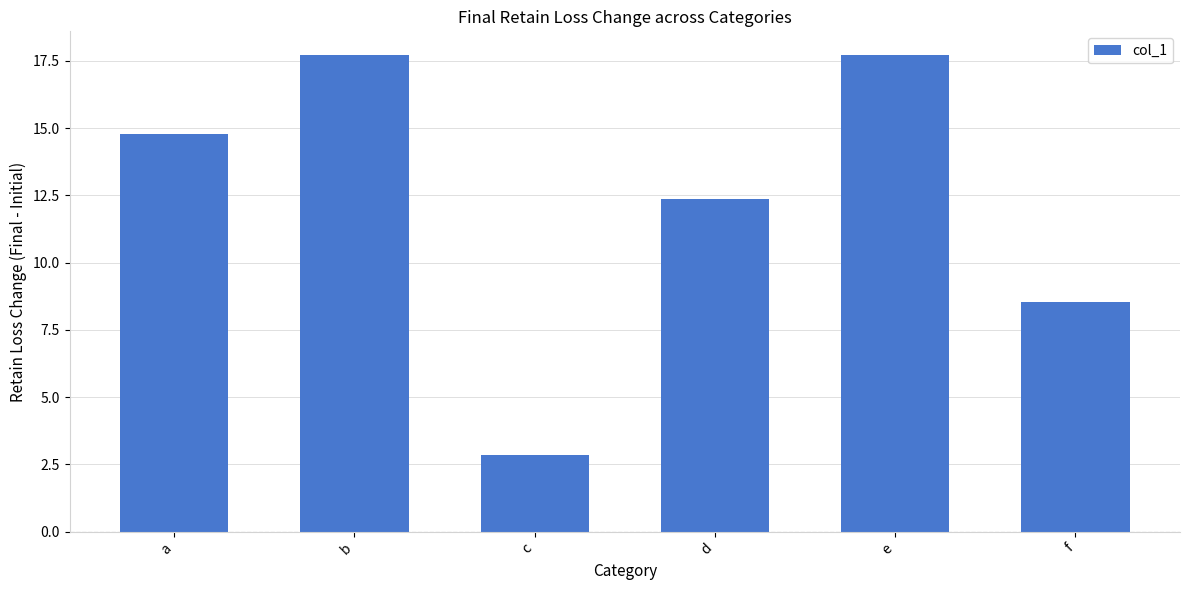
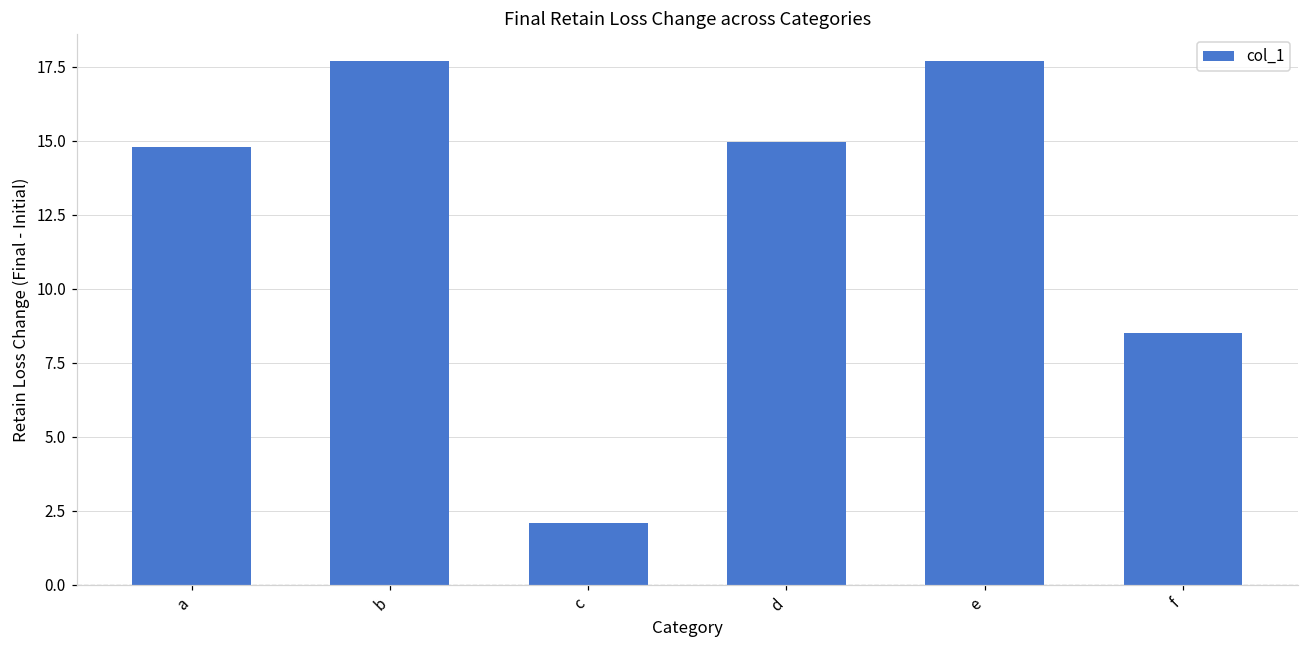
c: 2.8 -> 2.1
d: 12.4 -> 15.0
